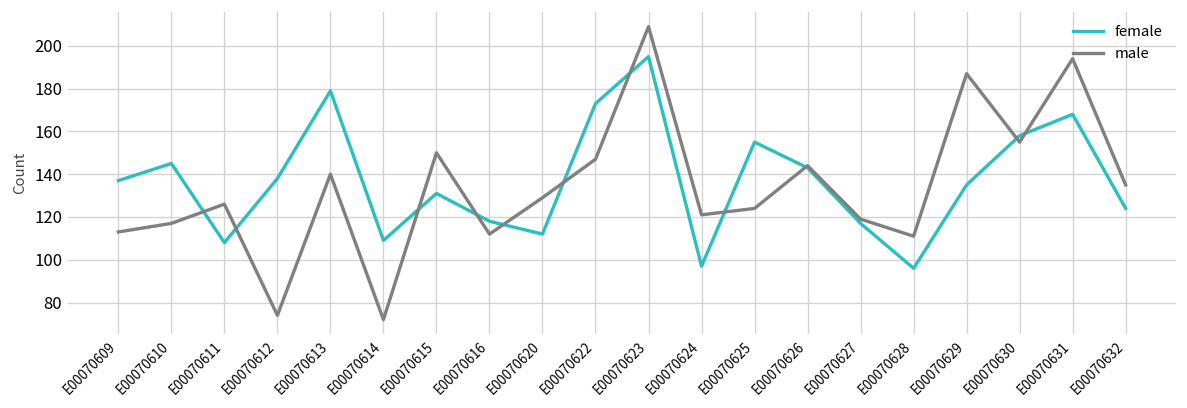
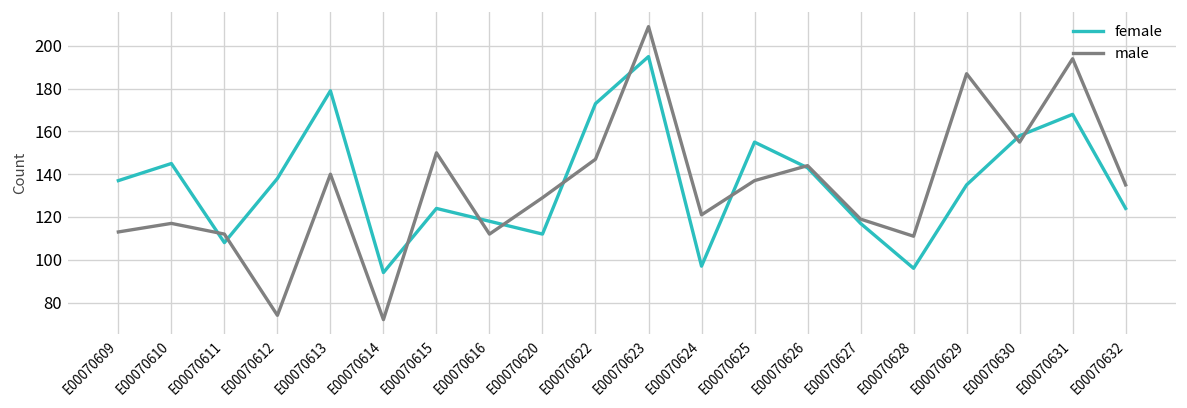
male, E00070611: 126 -> 112
female, E00070614: 109 -> 94
female, E00070615: 131 -> 124
male, E00070625: 124 -> 137
